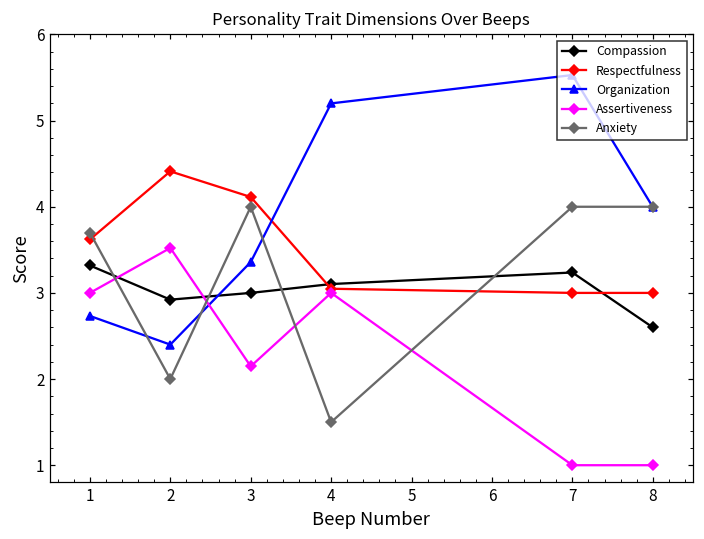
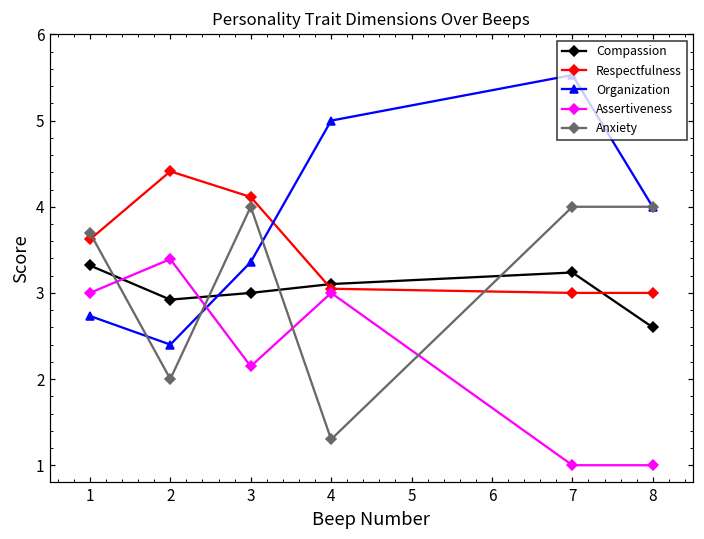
Assertiveness, 2: 3.5 -> 3.4
Organization, 4: 5.2 -> 5.0
Anxiety, 4: 1.5 -> 1.3
